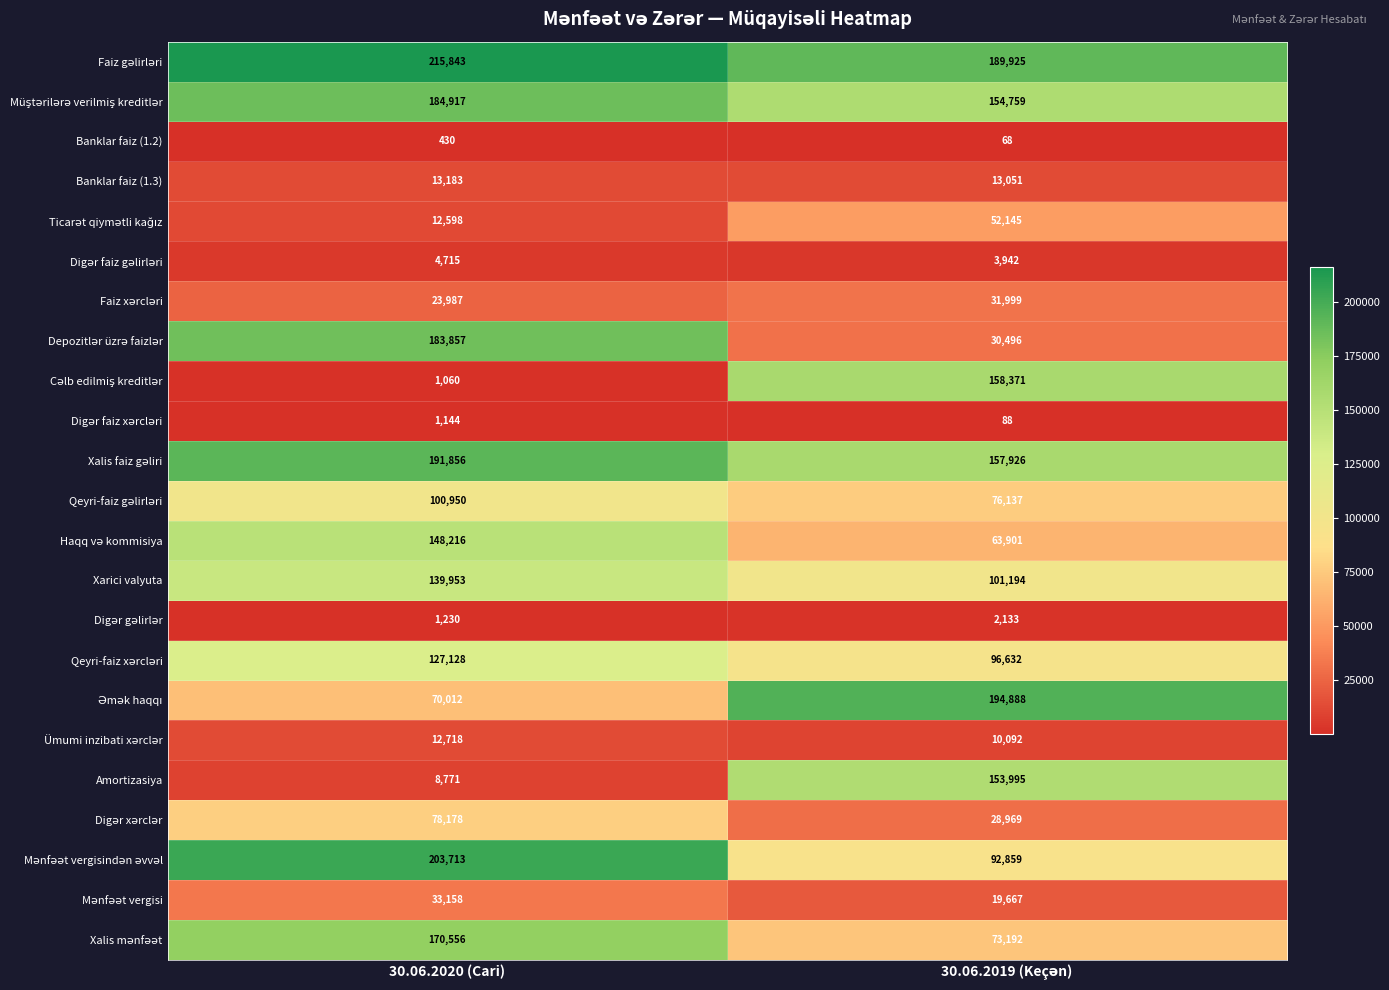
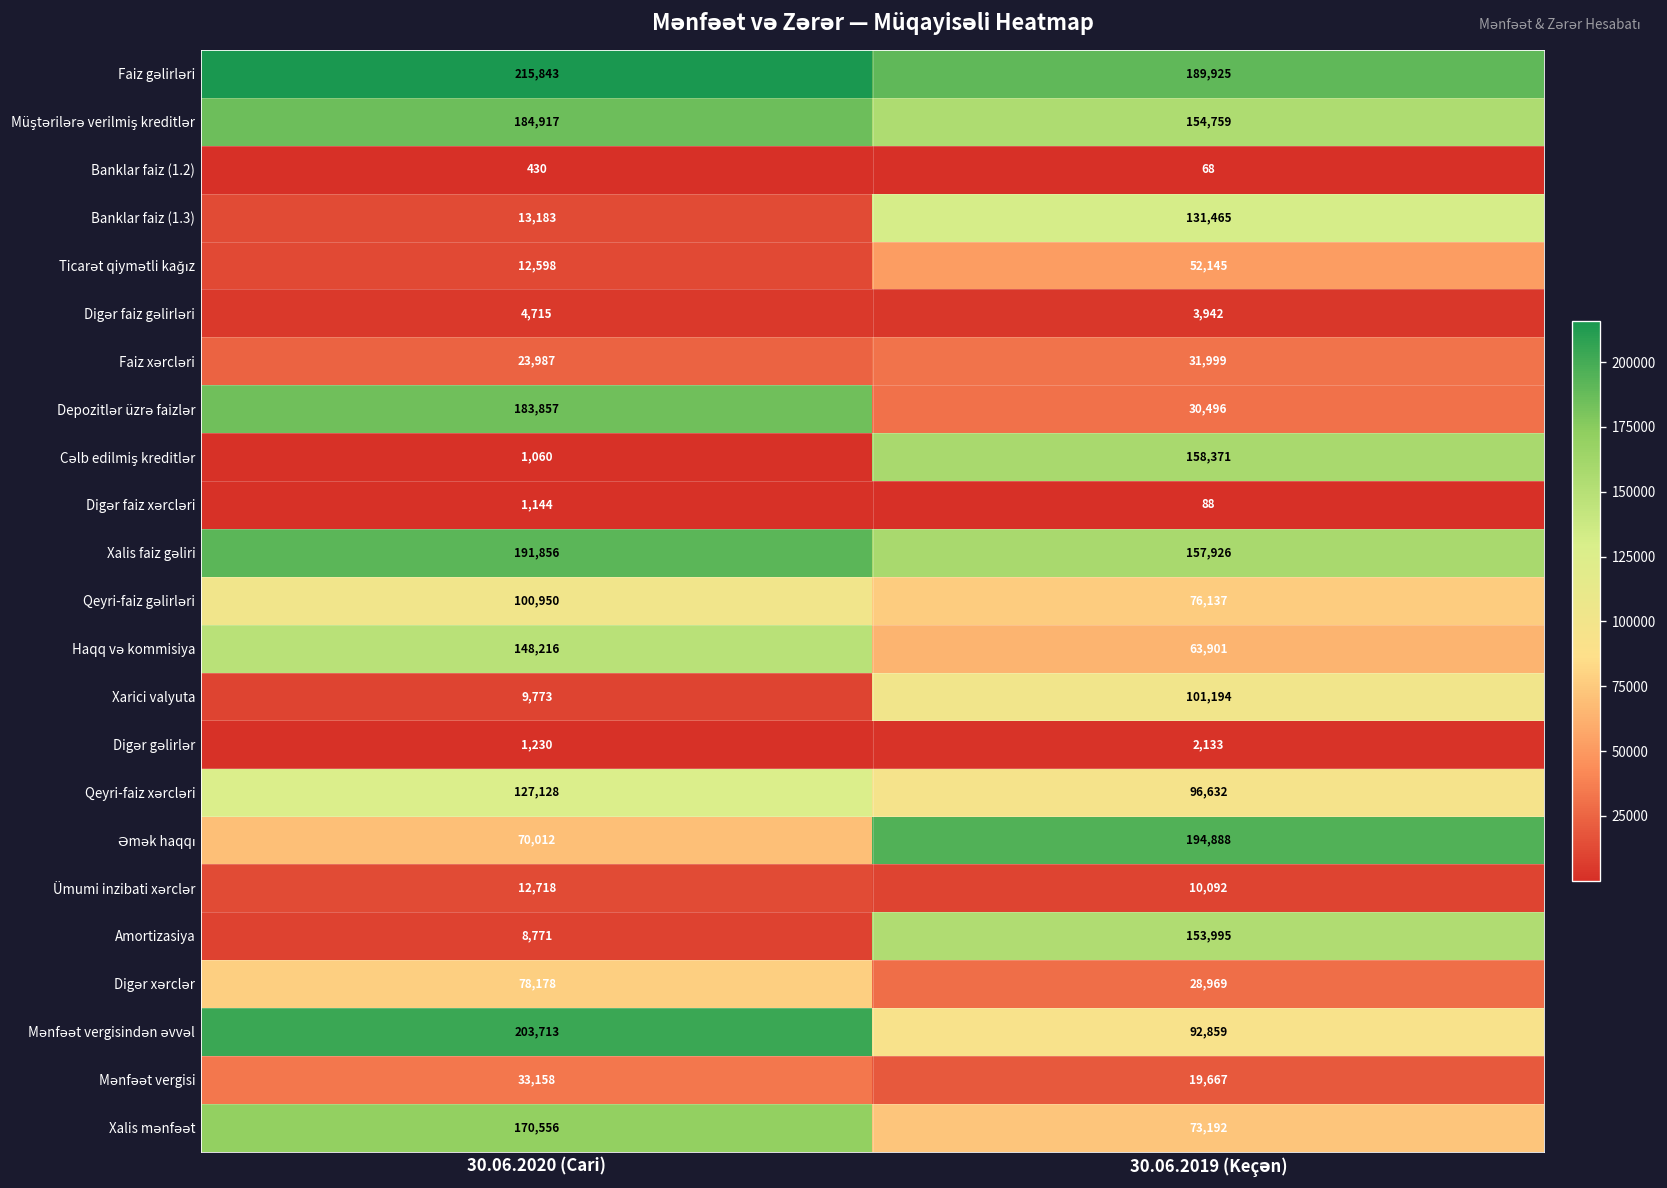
Banklar faiz (1.3), 30.06.2019 (Keçən): 13,051 -> 131,465
Xarici valyuta, 30.06.2020 (Cari): 139,953 -> 9,773
